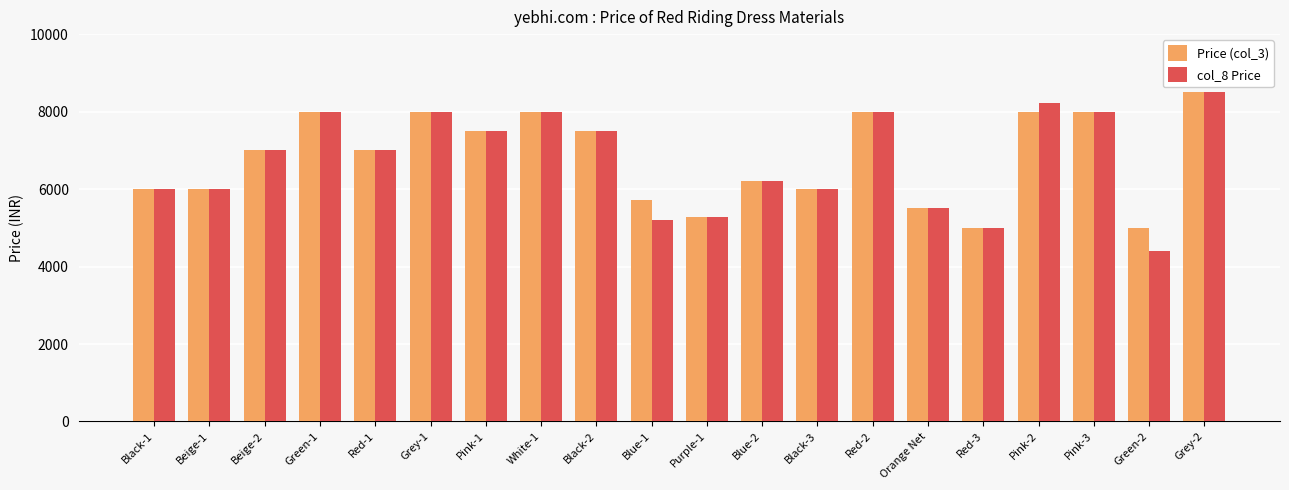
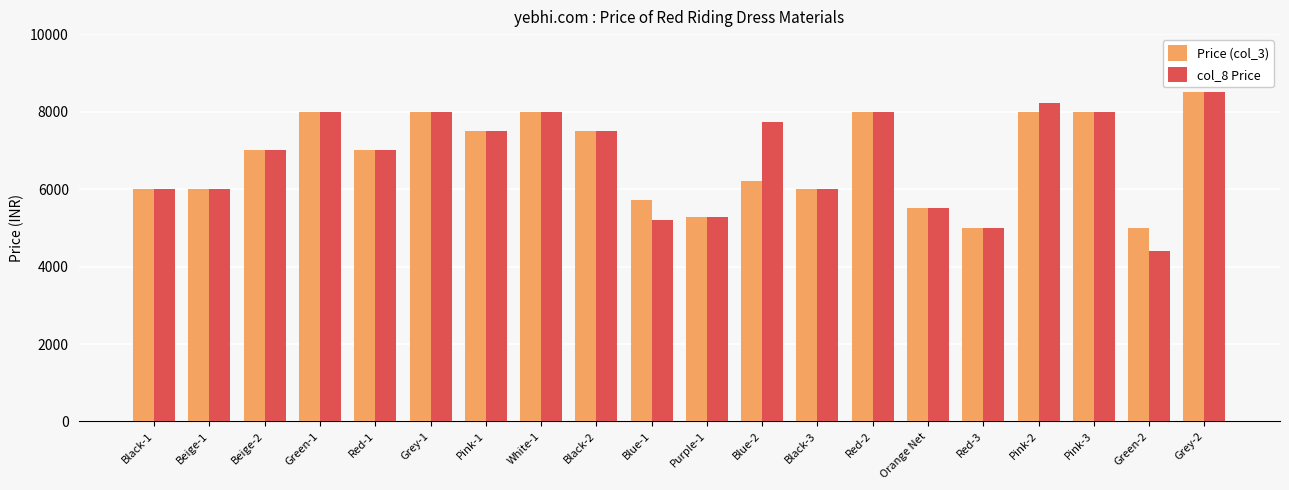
col_8 Price, Blue-2: 6200 -> 7700
